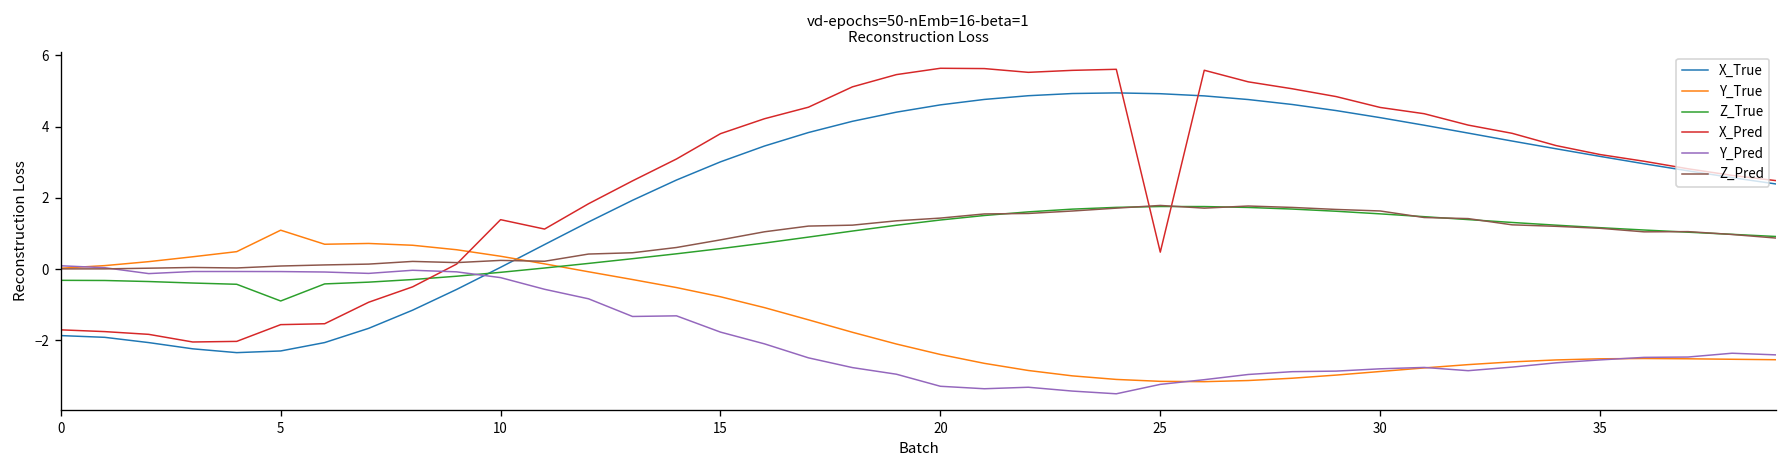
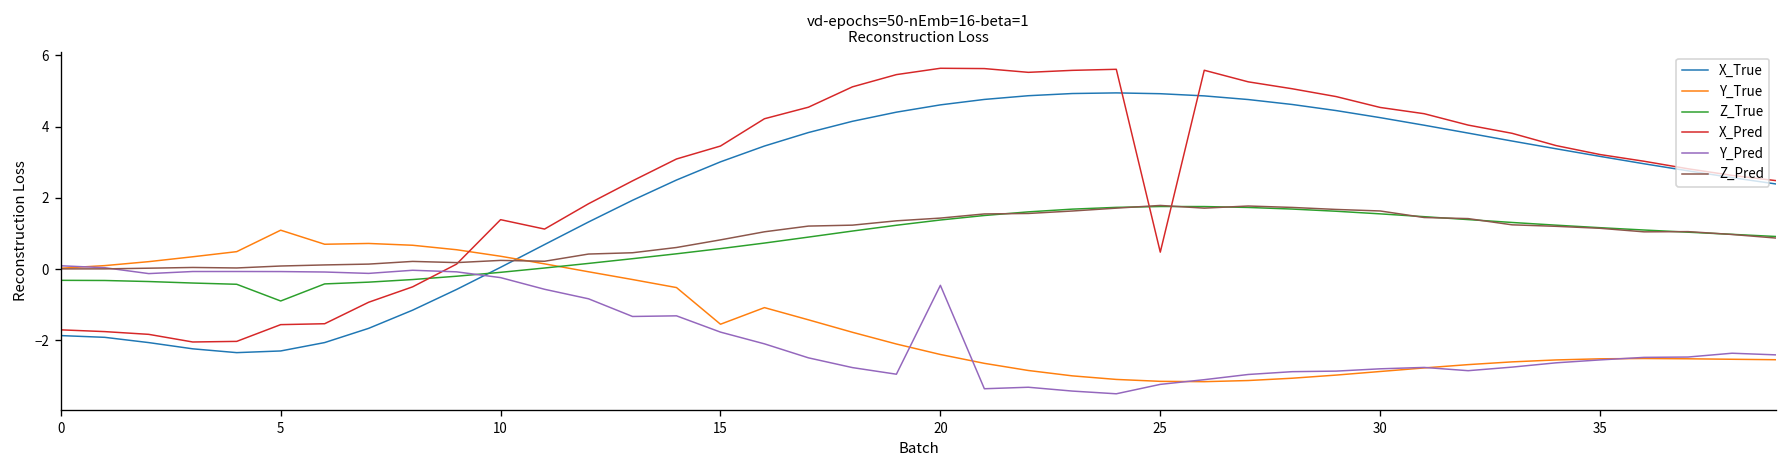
Y_True, 15: -0.8 -> -1.5
X_Pred, 15: 3.8 -> 3.5
Y_Pred, 20: -3.3 -> -0.5
